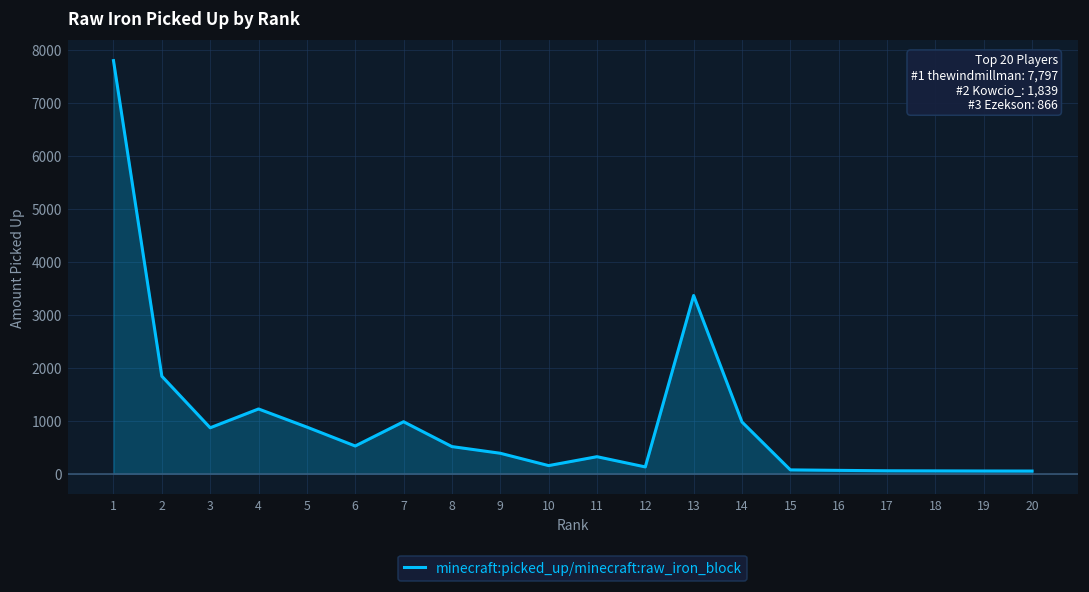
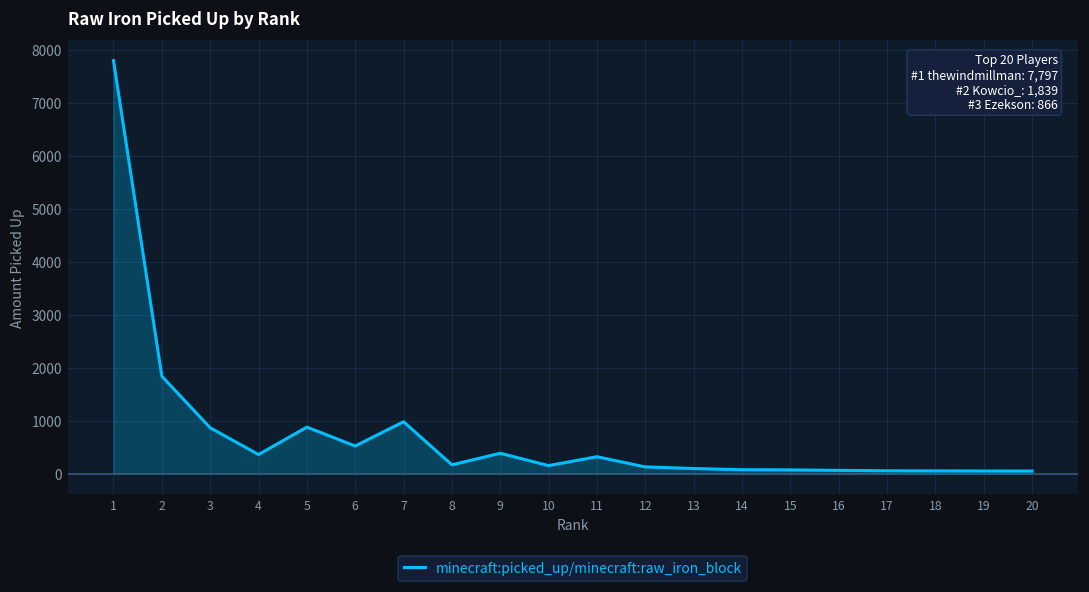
4: 1200 -> 400
8: 500 -> 200
13: 3400 -> 100
14: 1000 -> 100
